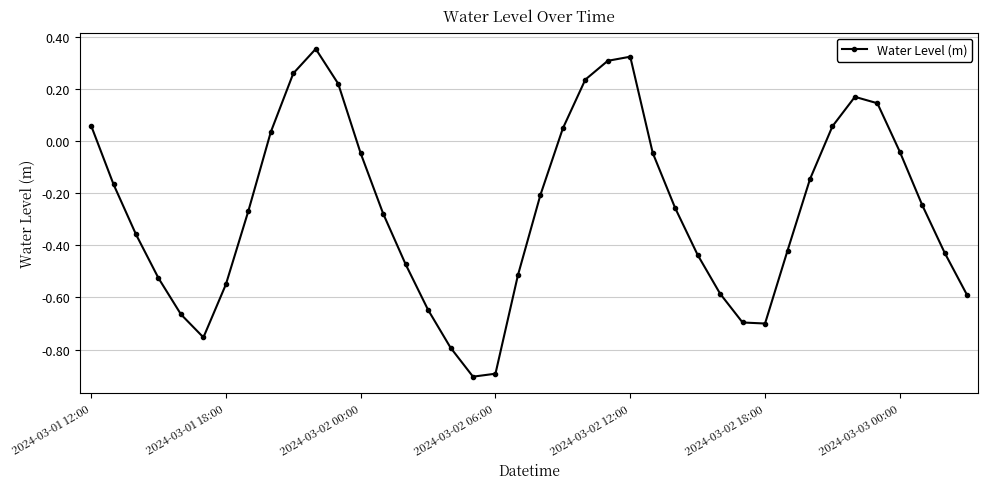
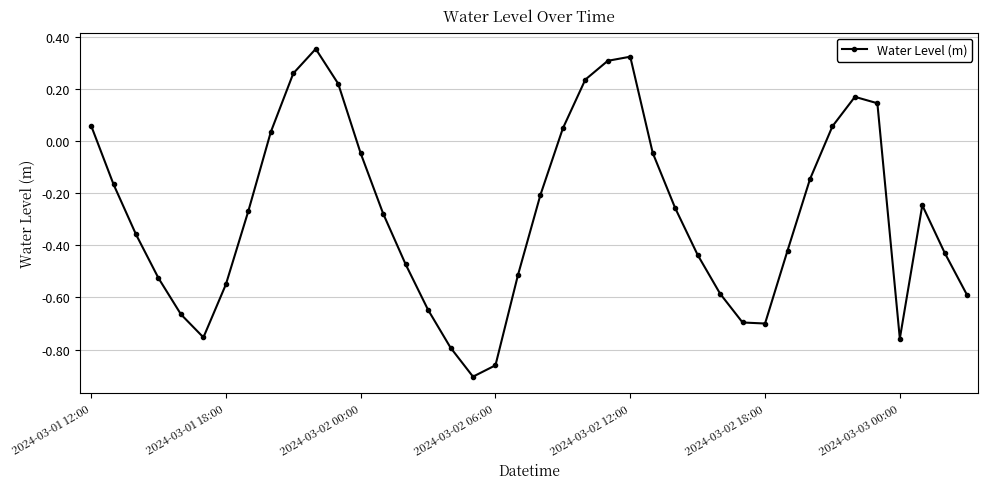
2024-03-02 06:00: -0.89 -> -0.86
2024-03-03 00:00: -0.04 -> -0.76
